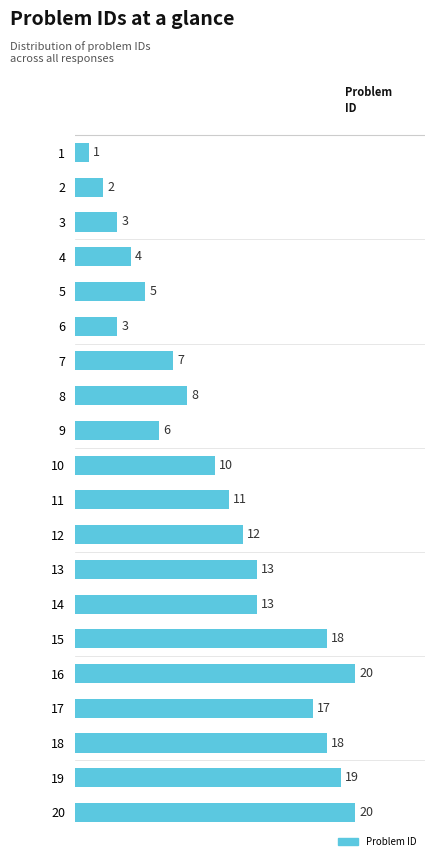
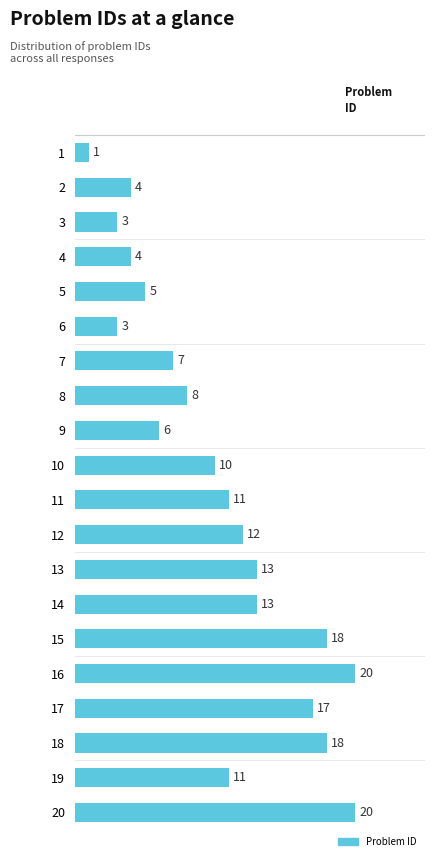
2: 2 -> 4
19: 19 -> 11
